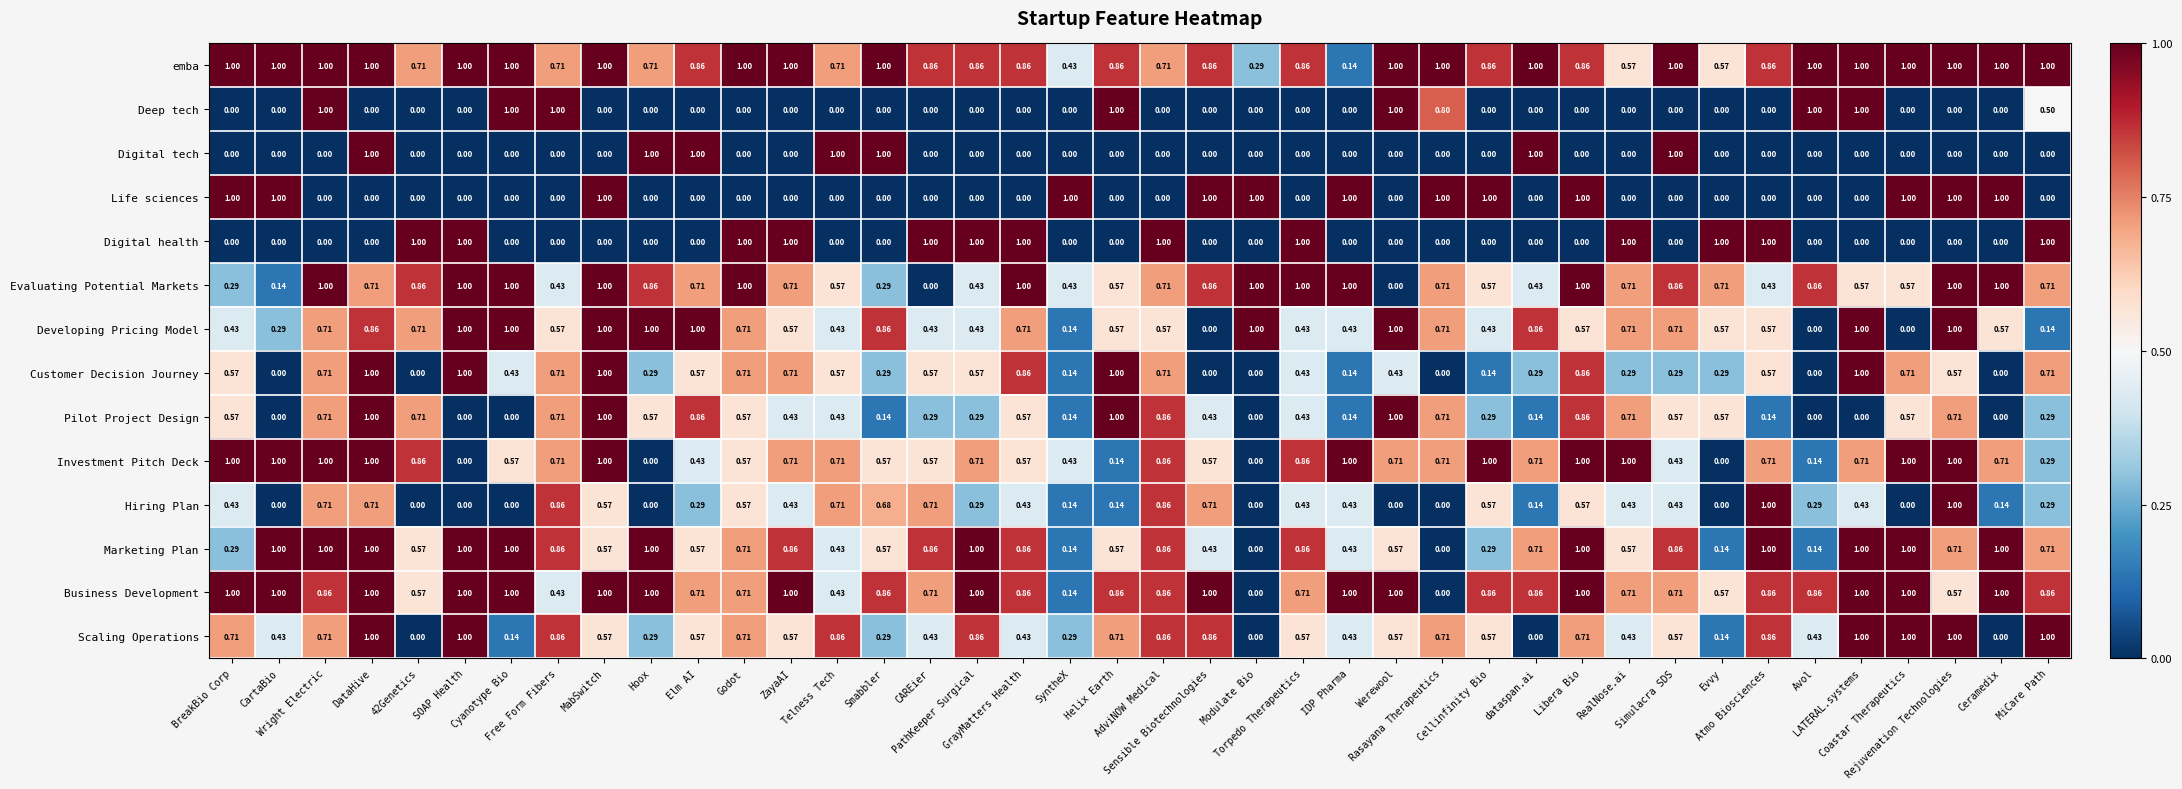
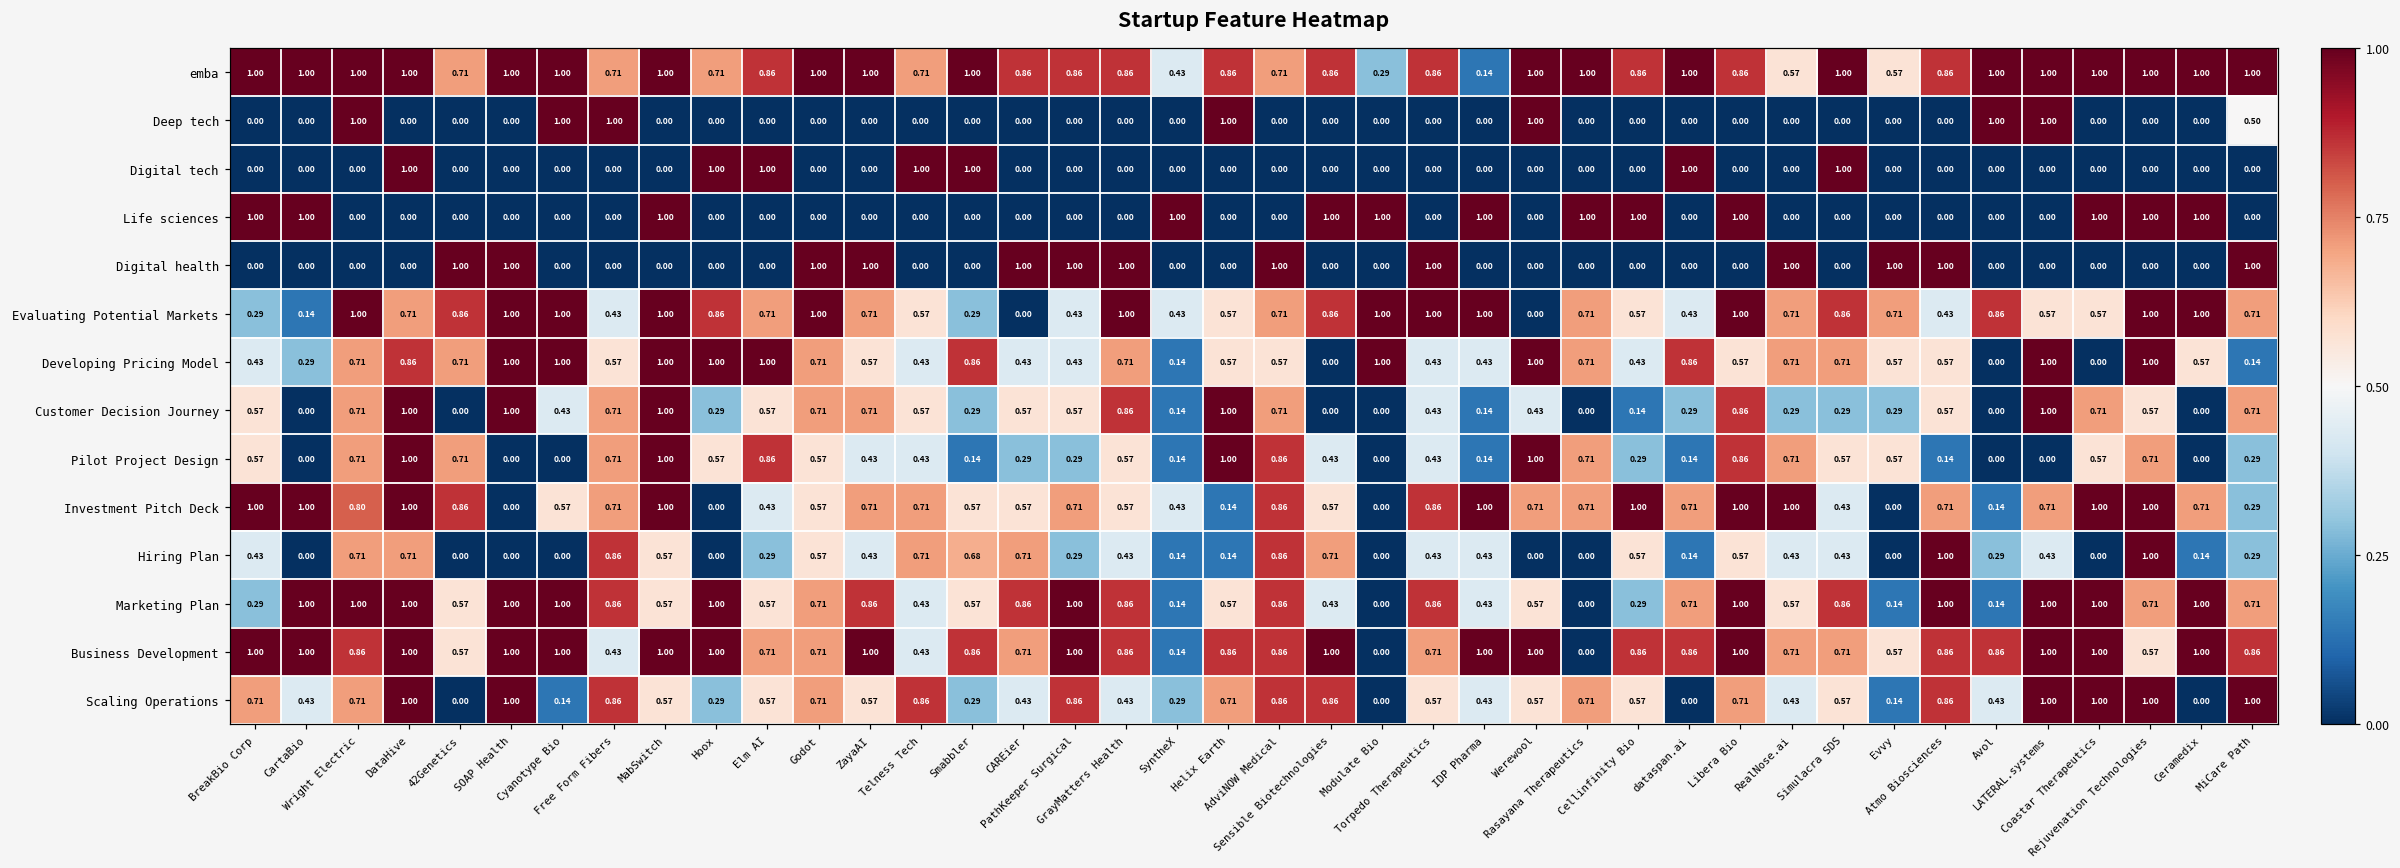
Deep tech, Rasayana Therapeutics: 0.80 -> 0.00
Investment Pitch Deck, Wright Electric: 1.00 -> 0.80
